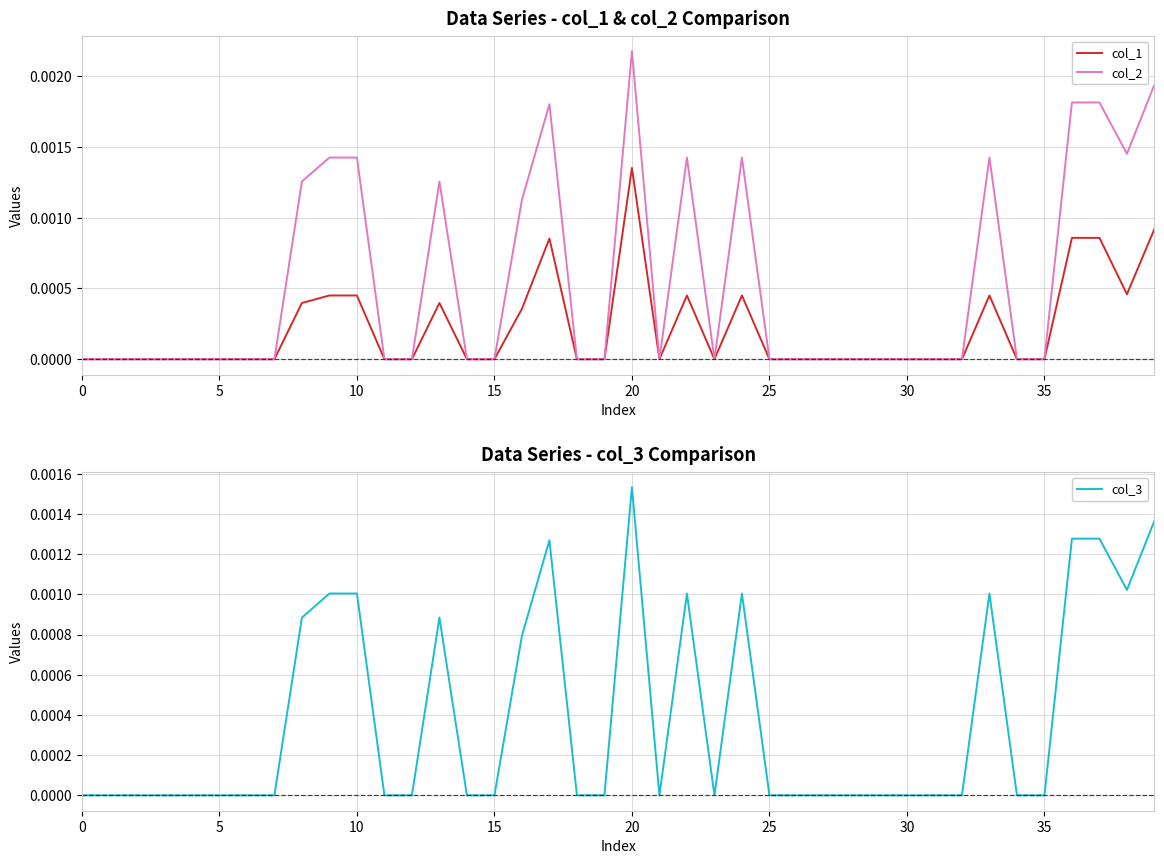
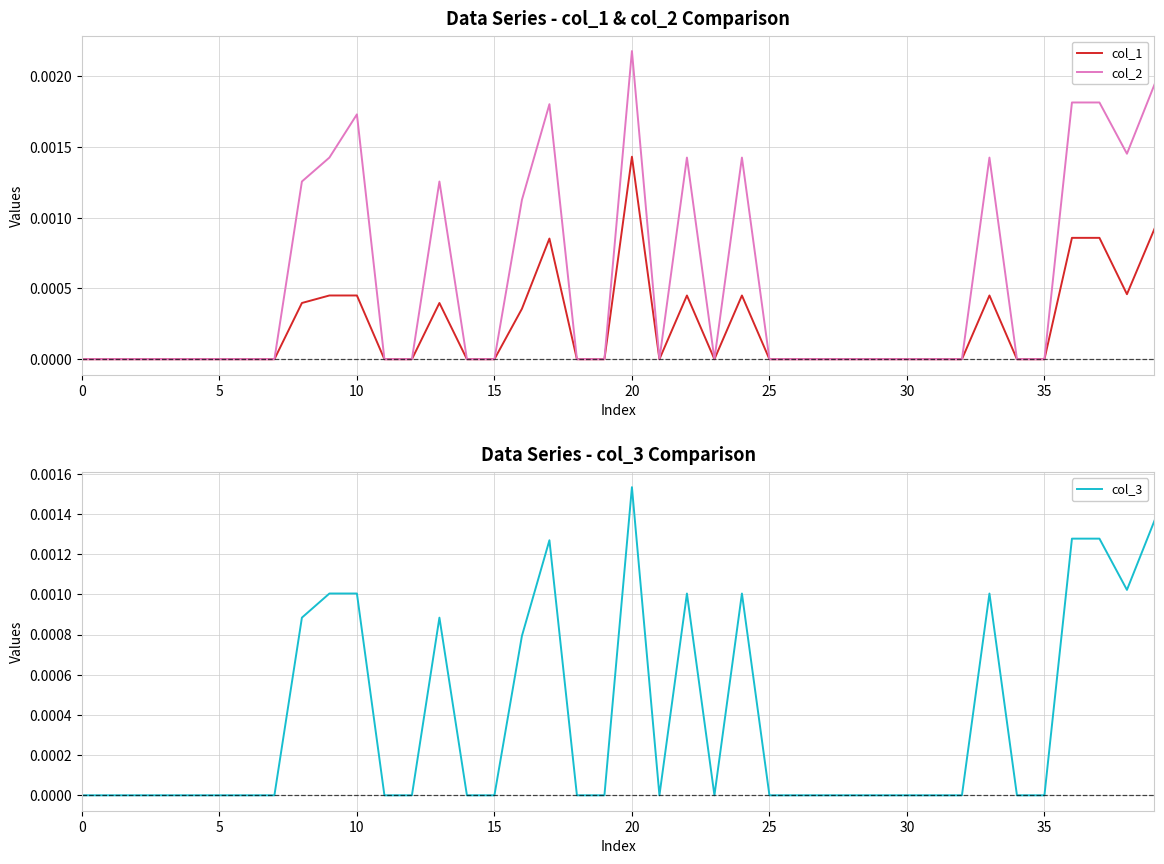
Data Series - col_1 & col_2 Comparison, col_2, 10: 0.00142 -> 0.00173
Data Series - col_1 & col_2 Comparison, col_1, 20: 0.00135 -> 0.00143
